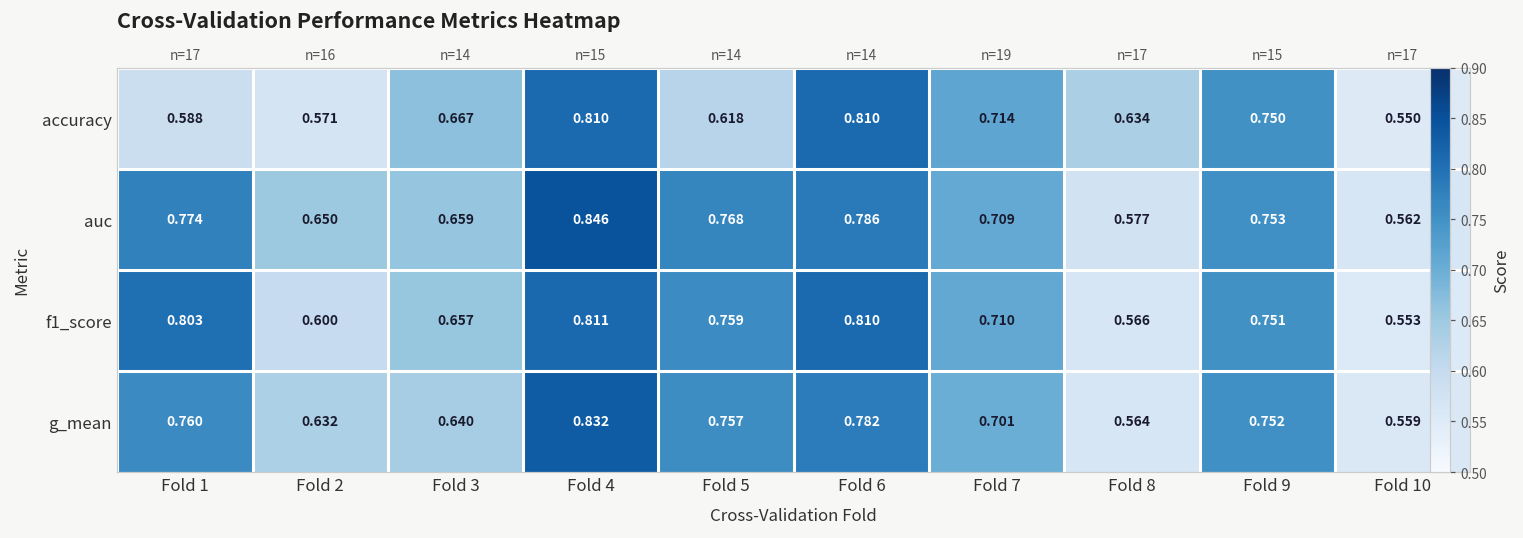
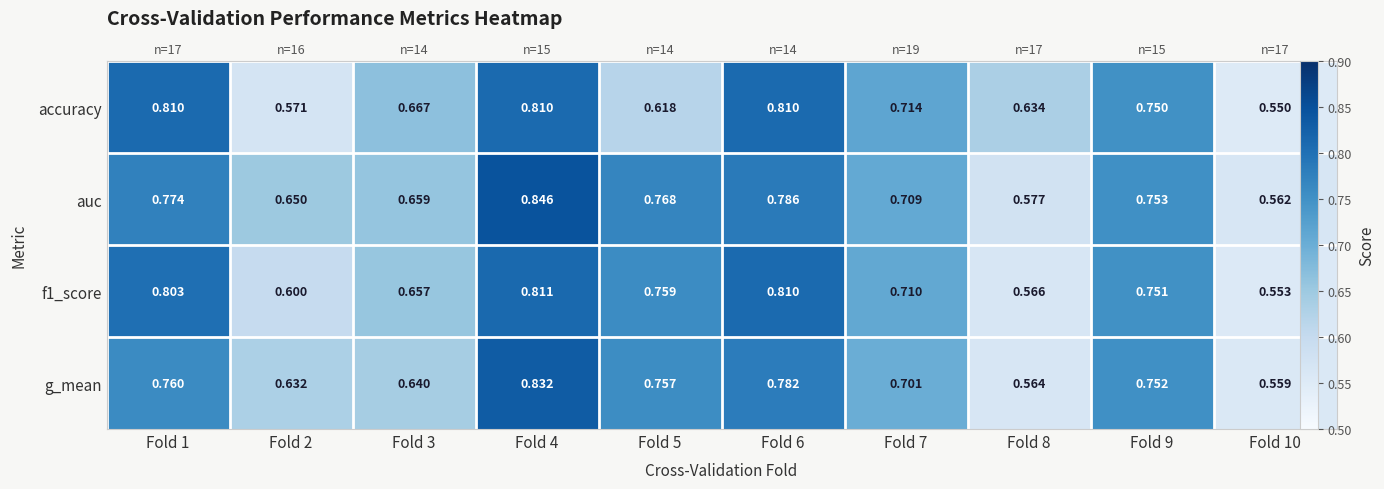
accuracy, Fold 1: 0.588 -> 0.810
